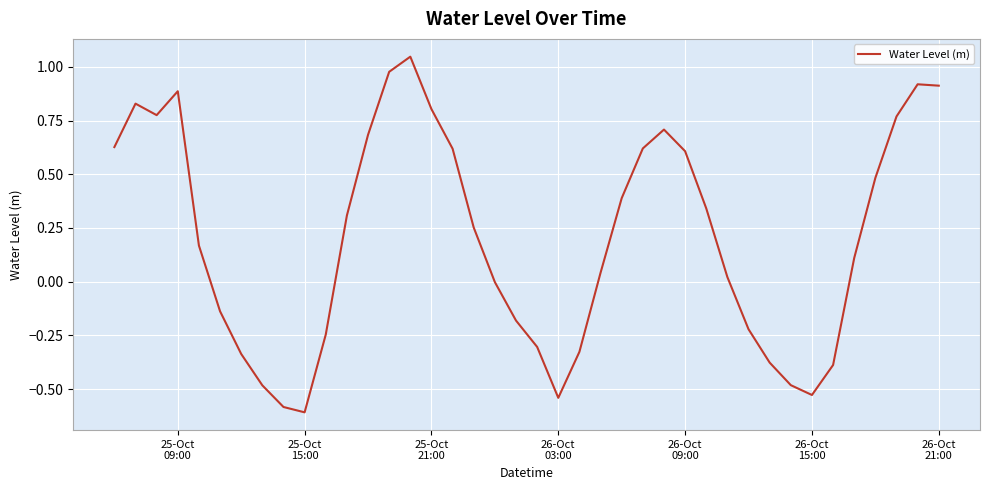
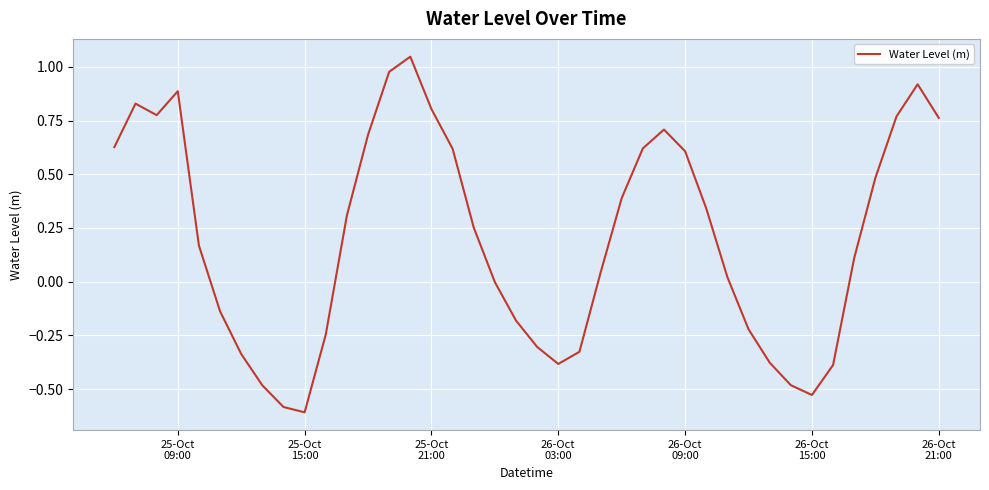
26-Oct 03:00: -0.54 -> -0.38
26-Oct 21:00: 0.91 -> 0.76
